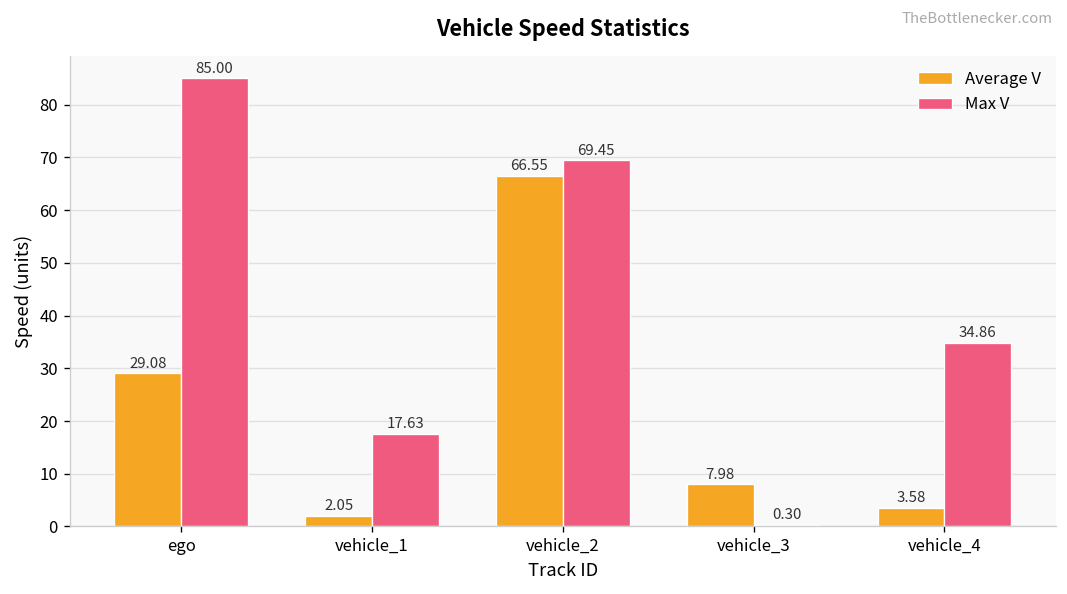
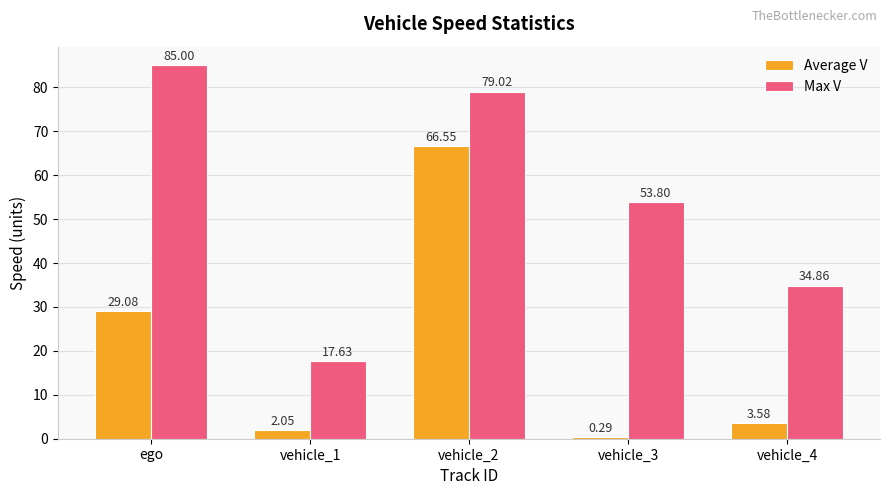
Max V, vehicle_2: 69.45 -> 79.02
Average V, vehicle_3: 7.98 -> 0.29
Max V, vehicle_3: 0.30 -> 53.80
